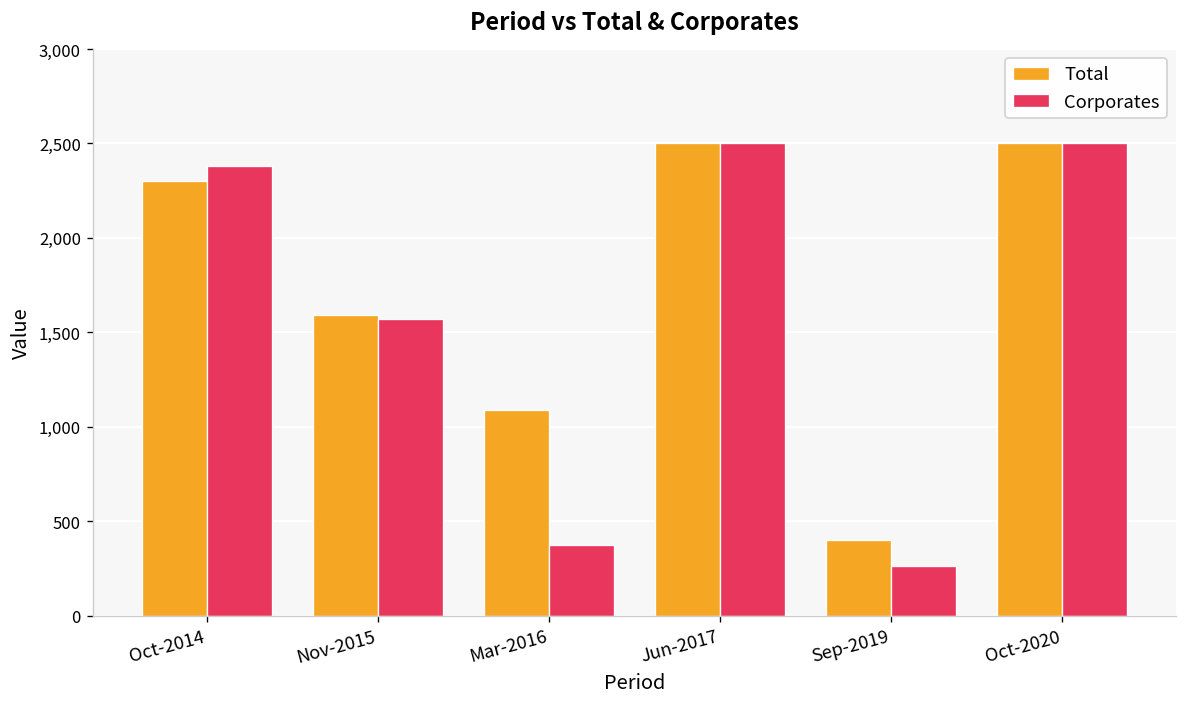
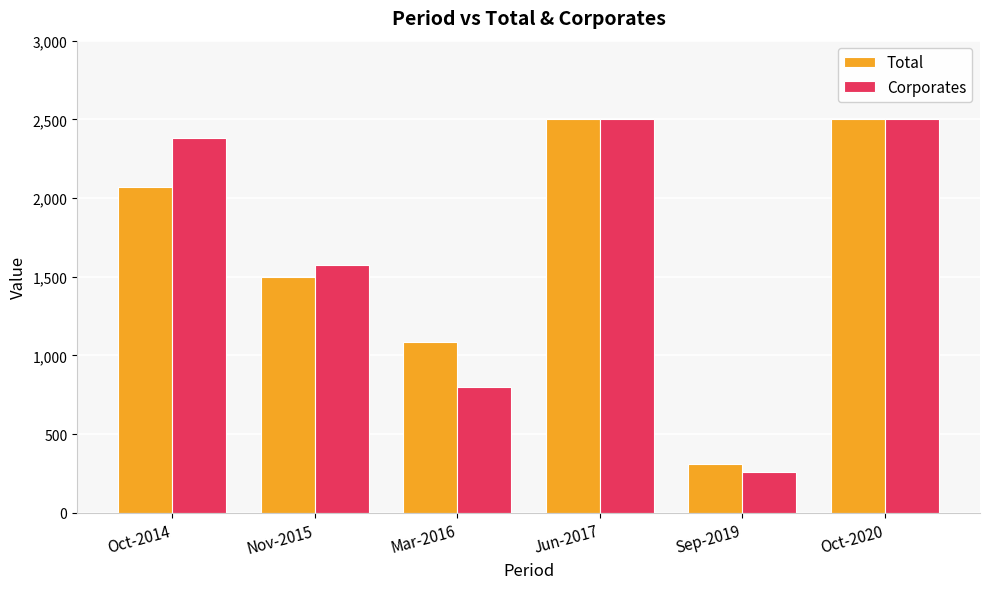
Total, Oct-2014: 2,300 -> 2,070
Total, Nov-2015: 1,590 -> 1,500
Corporates, Mar-2016: 380 -> 800
Total, Sep-2019: 400 -> 310
